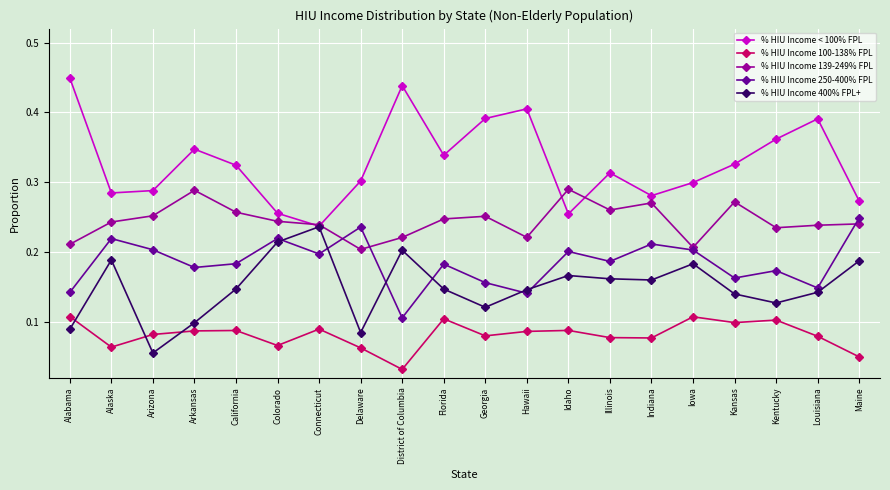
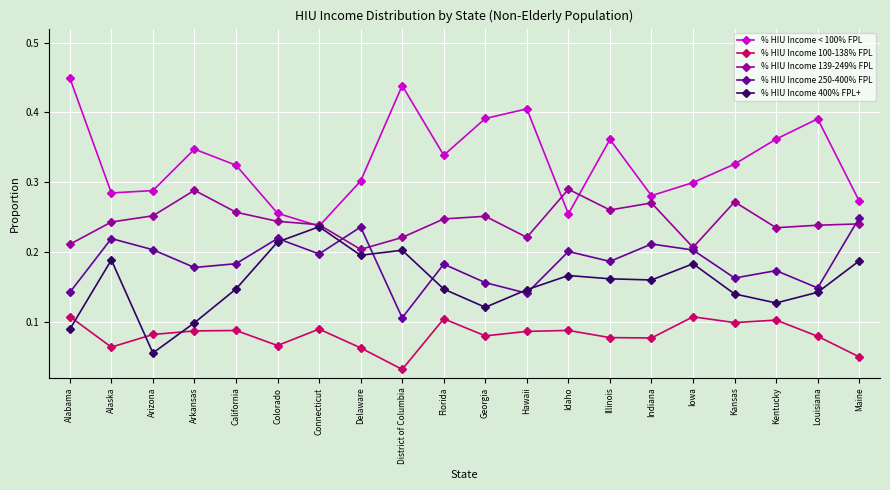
% HIU Income 400% FPL+, Delaware: 0.08 -> 0.20
% HIU Income < 100% FPL, Illinois: 0.31 -> 0.36
